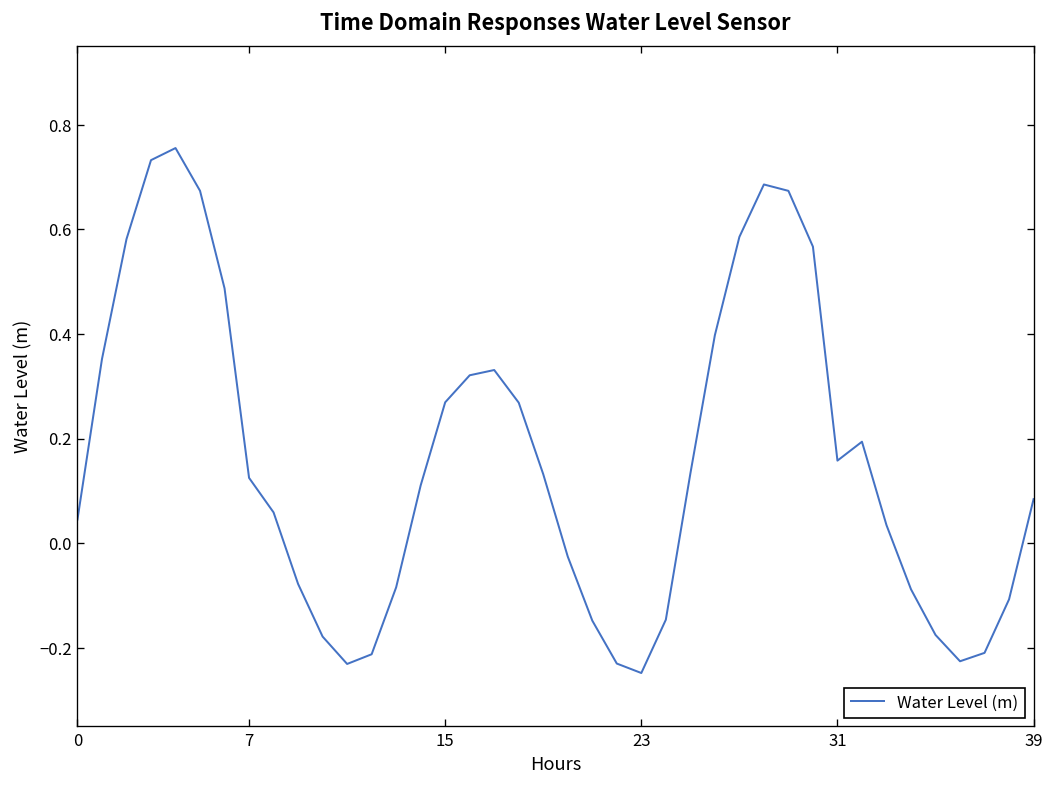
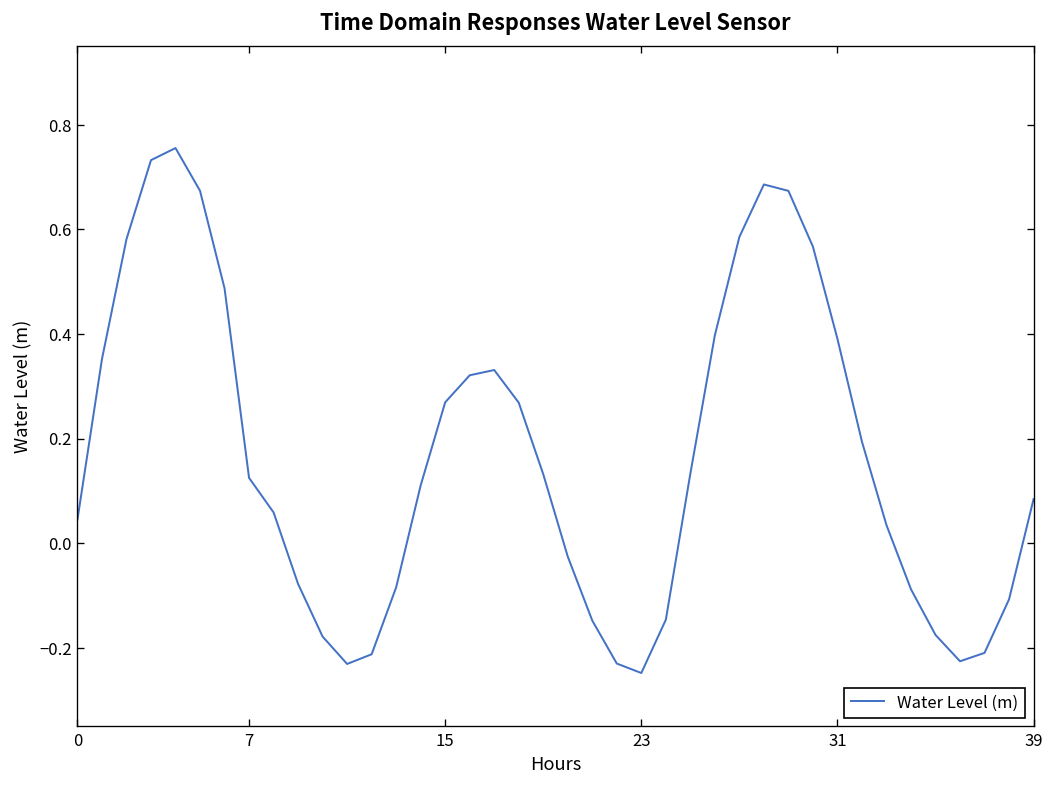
31: 0.16 -> 0.39
